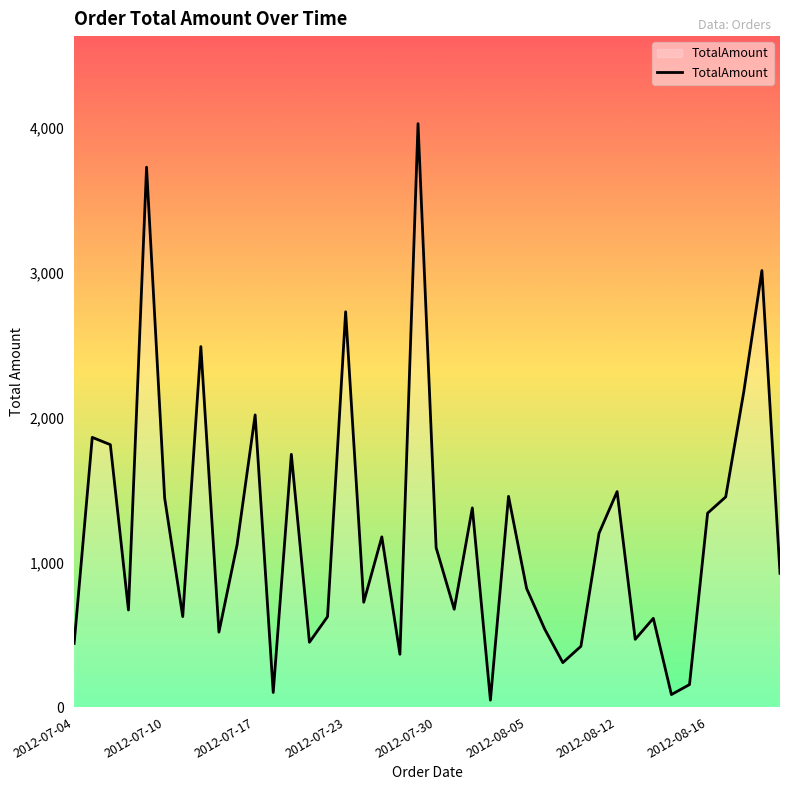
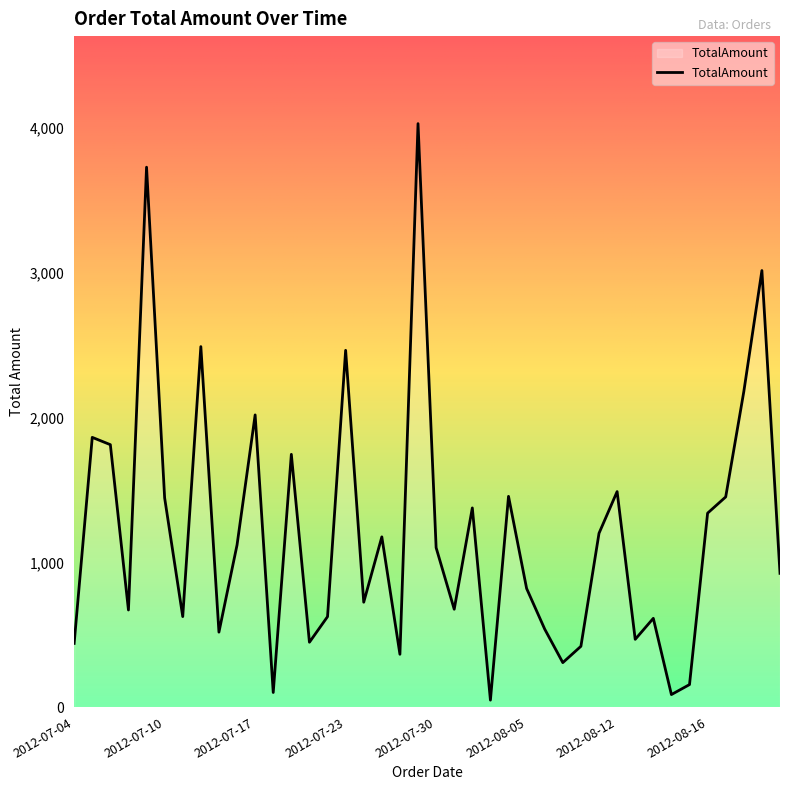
2012-07-23: 2,730 -> 2,460
